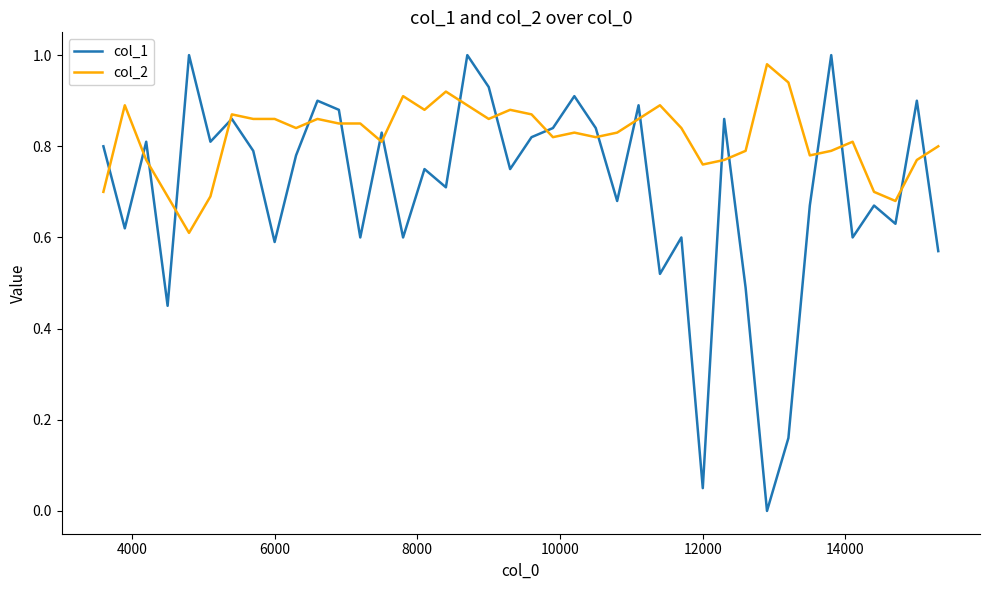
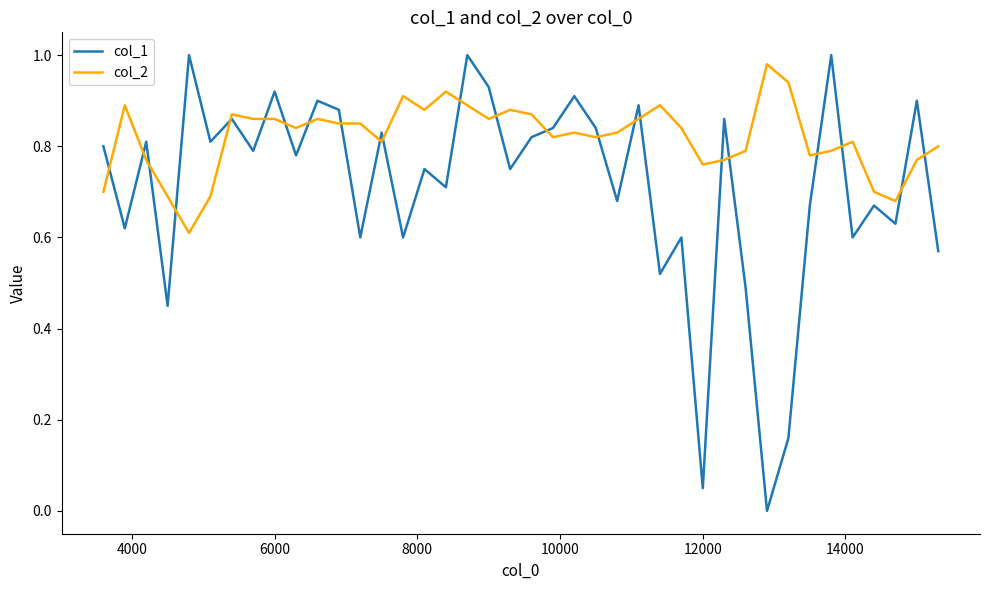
col_1, 6000: 0.59 -> 0.92
